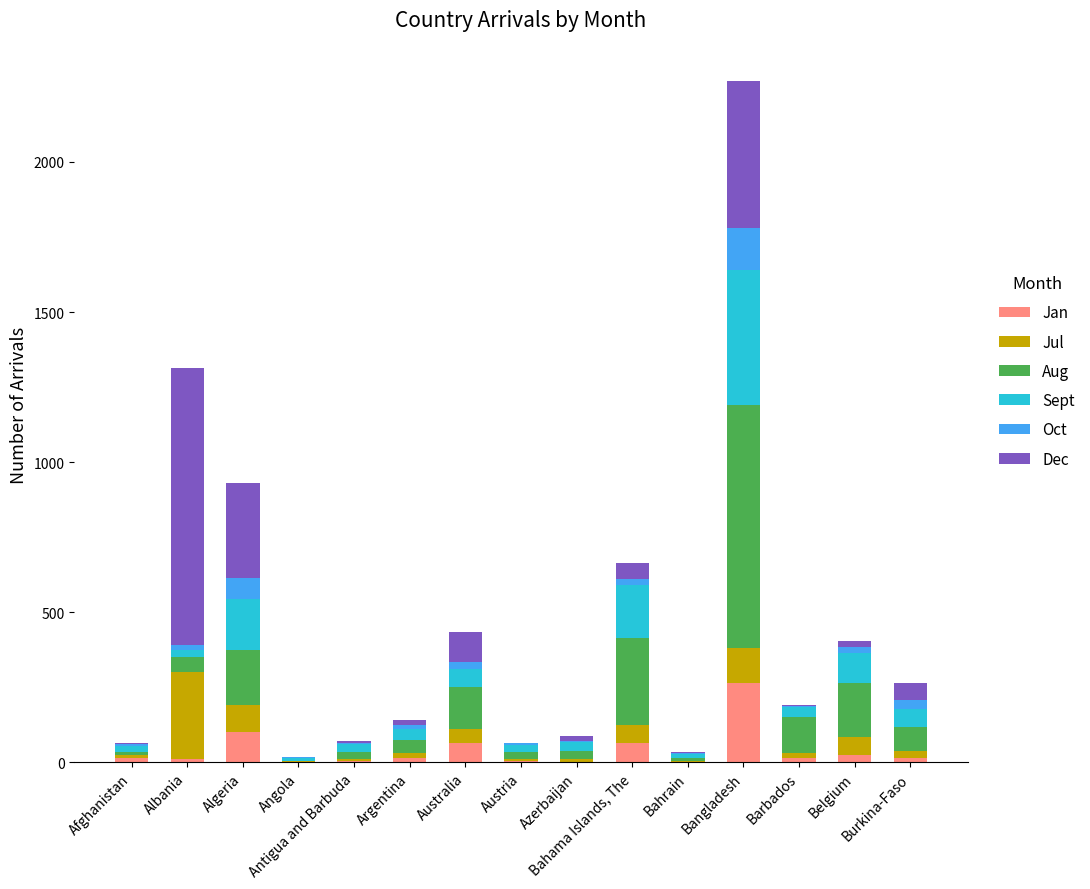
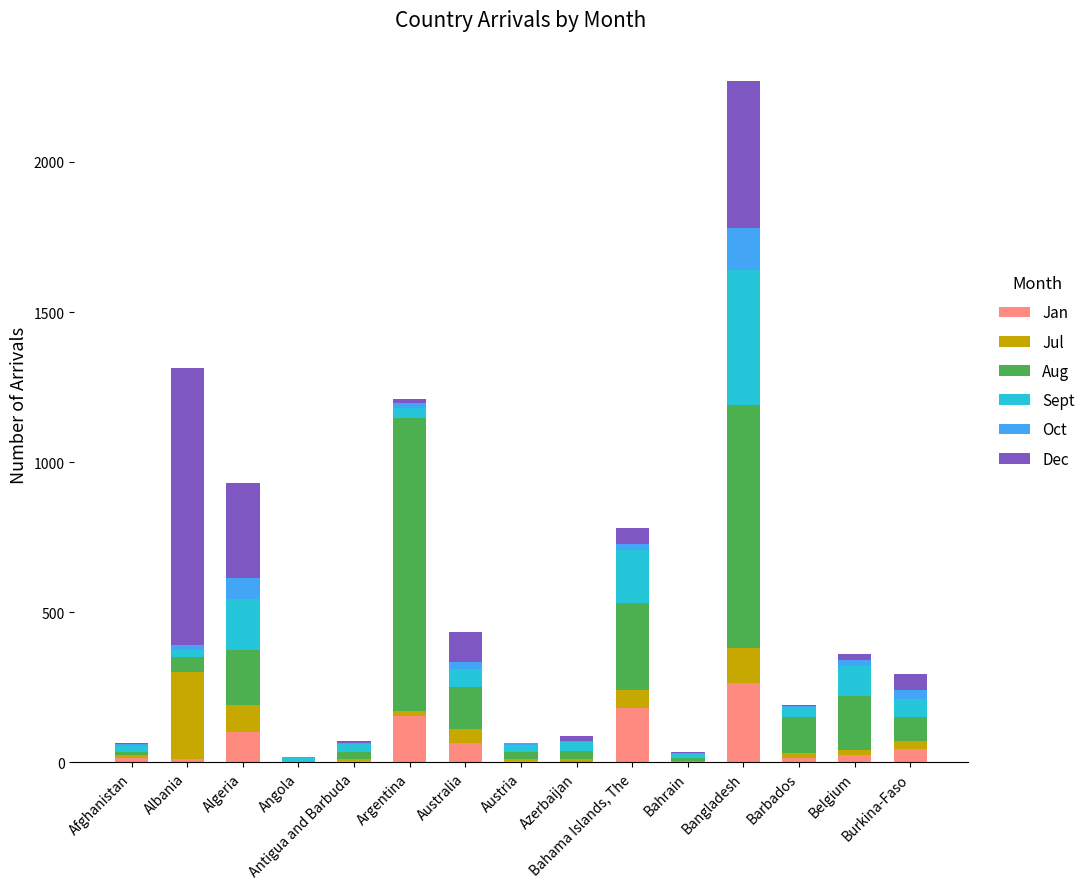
Jan, Argentina: 20 -> 160
Aug, Argentina: 50 -> 980
Jan, Bahama Islands, The: 70 -> 180
Jul, Belgium: 60 -> 20
Jan, Burkina-Faso: 10 -> 50
